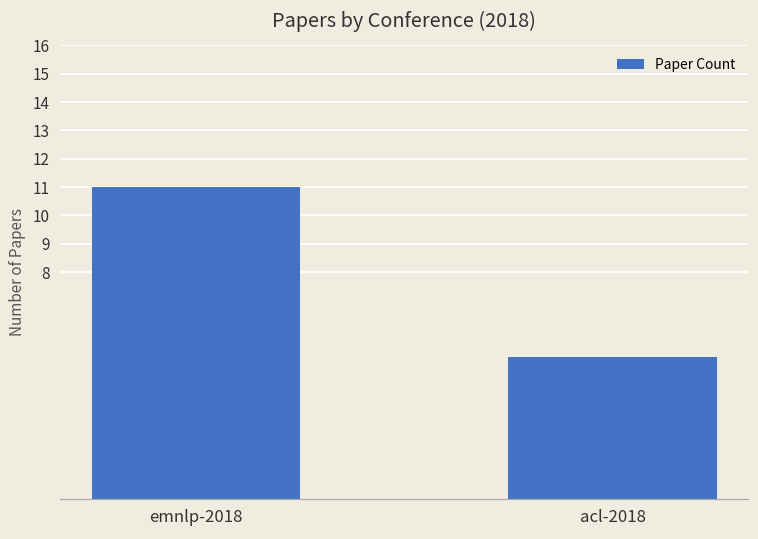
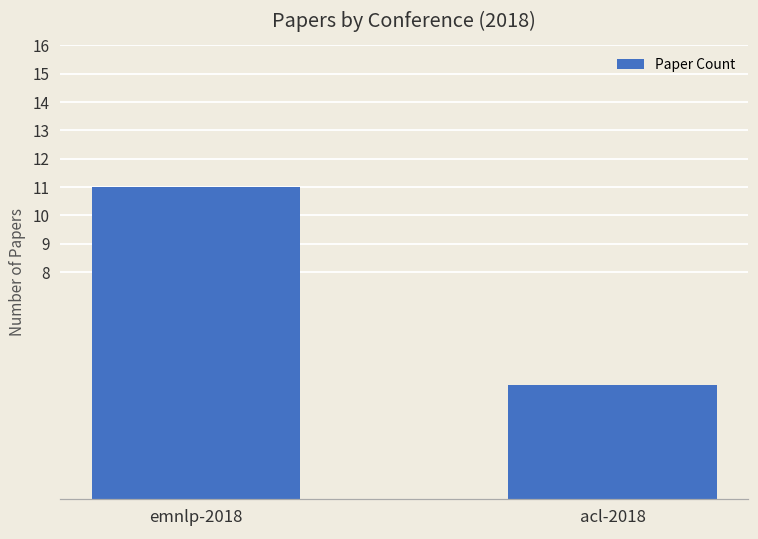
acl-2018: 5 -> 4
